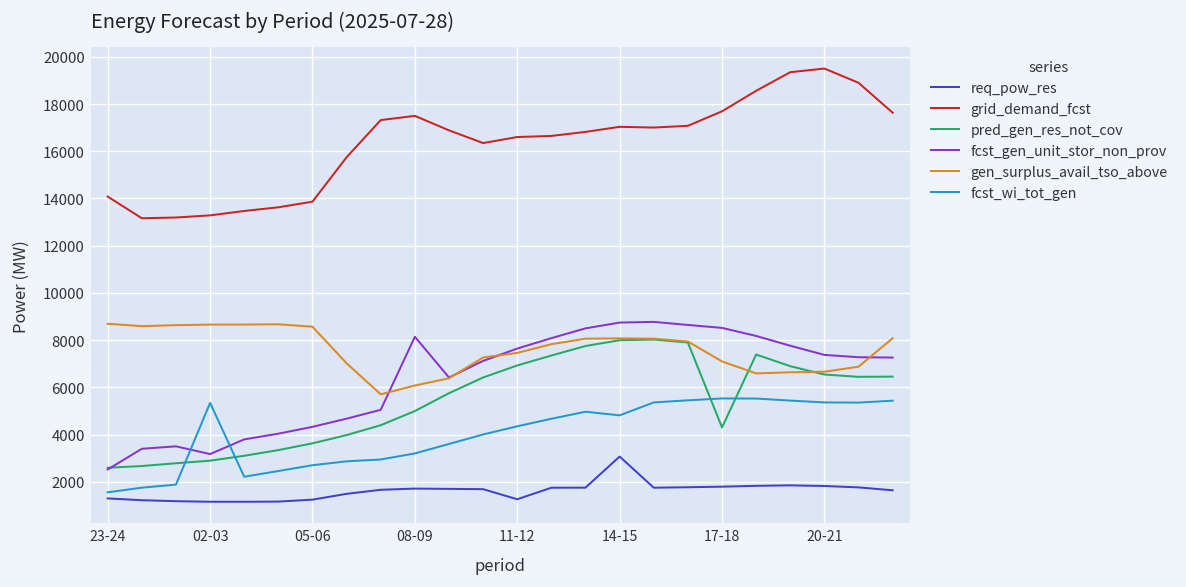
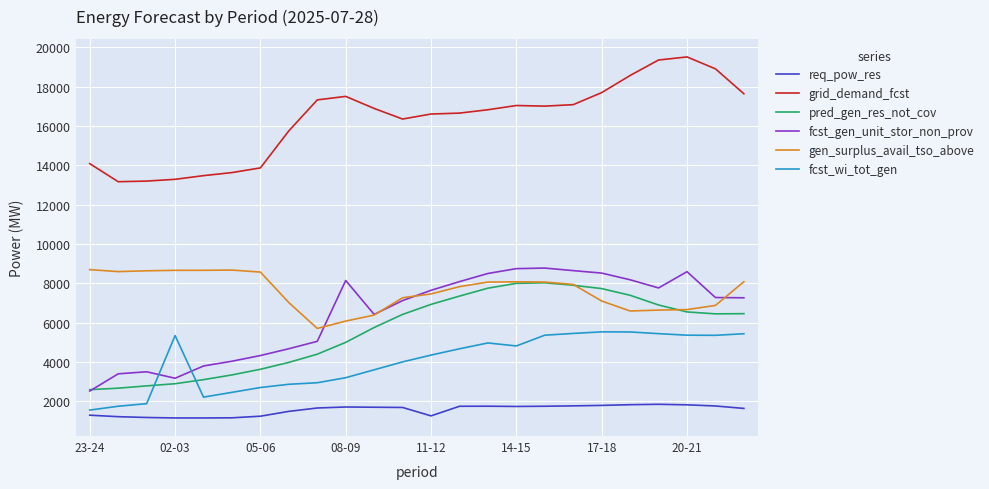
req_pow_res, 14-15: 3100 -> 1700
pred_gen_res_not_cov, 17-18: 4300 -> 7700
fcst_gen_unit_stor_non_prov, 20-21: 7400 -> 8600
